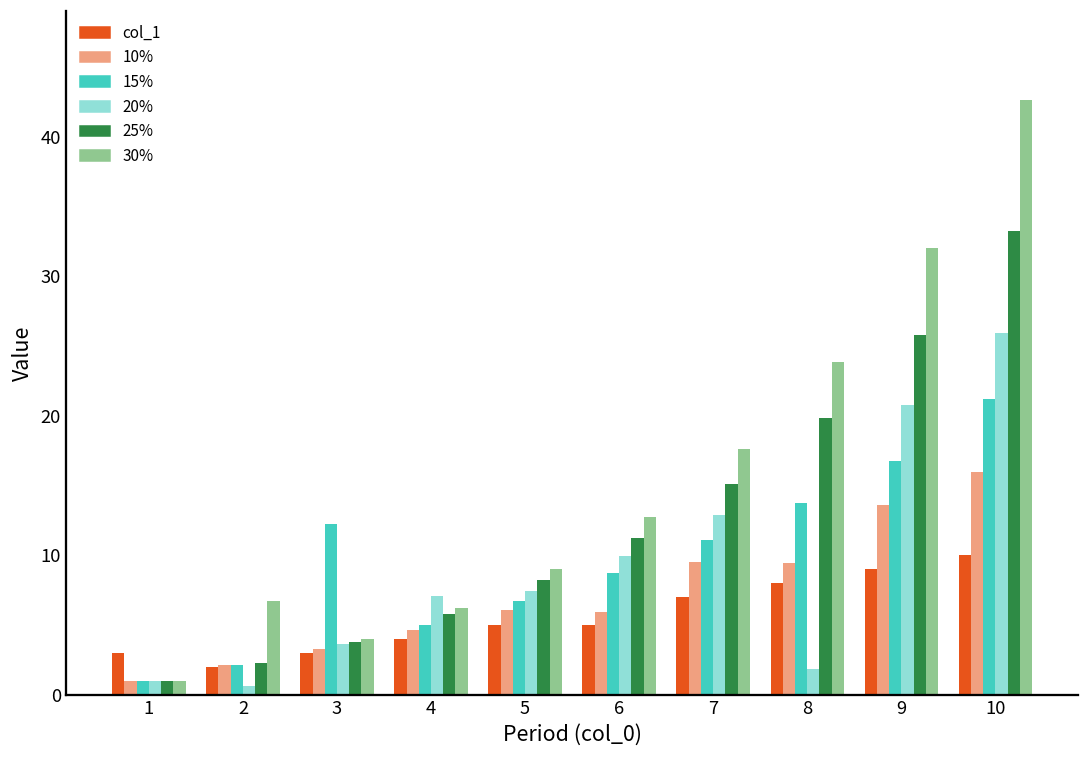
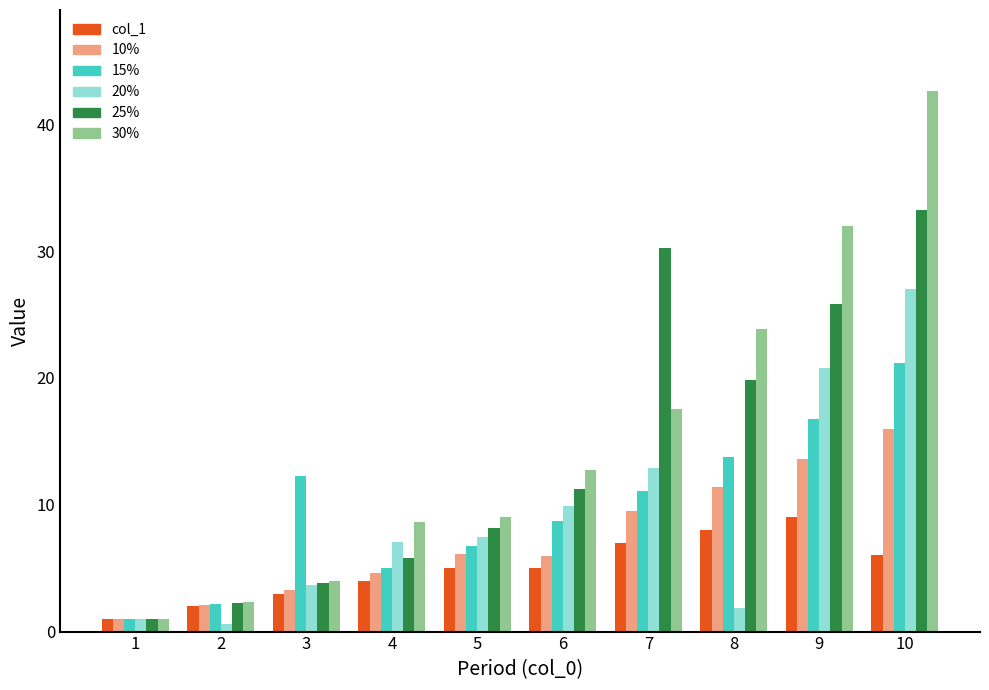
col_1, 1: 3 -> 1
30%, 2: 6.7 -> 2.3
30%, 4: 6.2 -> 8.6
25%, 7: 15.1 -> 30.2
10%, 8: 9.4 -> 11.4
col_1, 10: 10 -> 6
20%, 10: 26.0 -> 27.0
